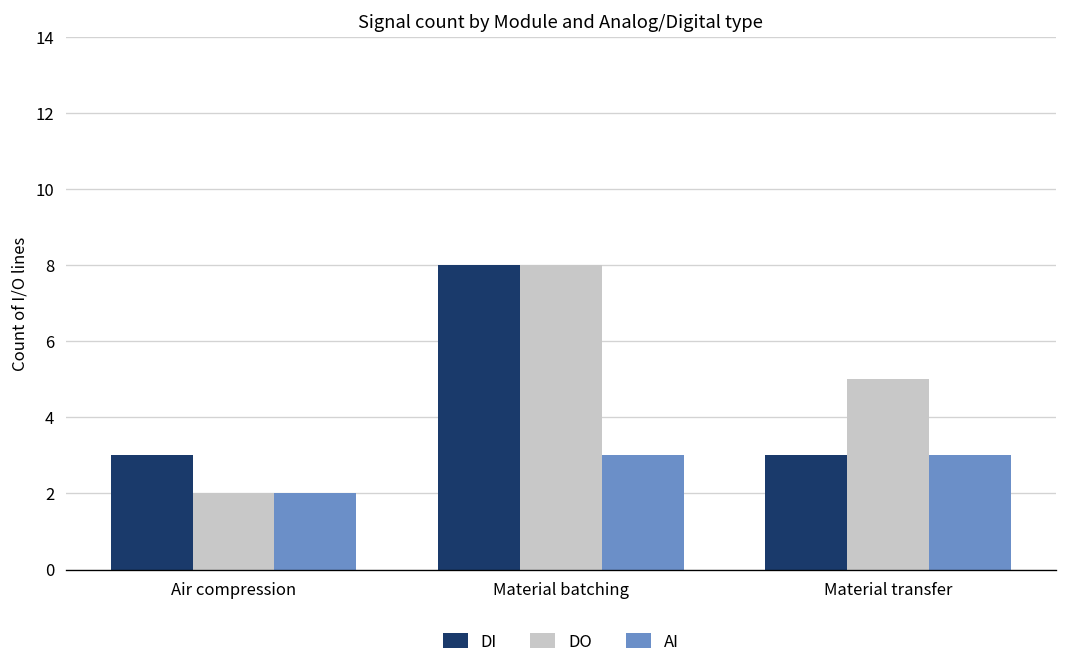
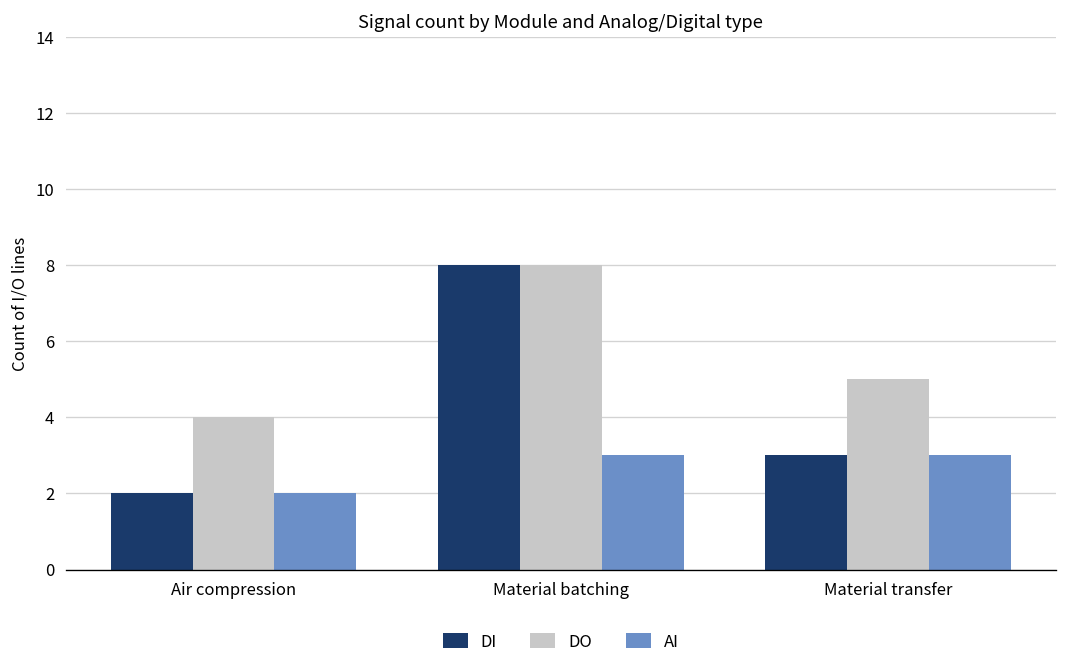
DI, Air compression: 3 -> 2
DO, Air compression: 2 -> 4
